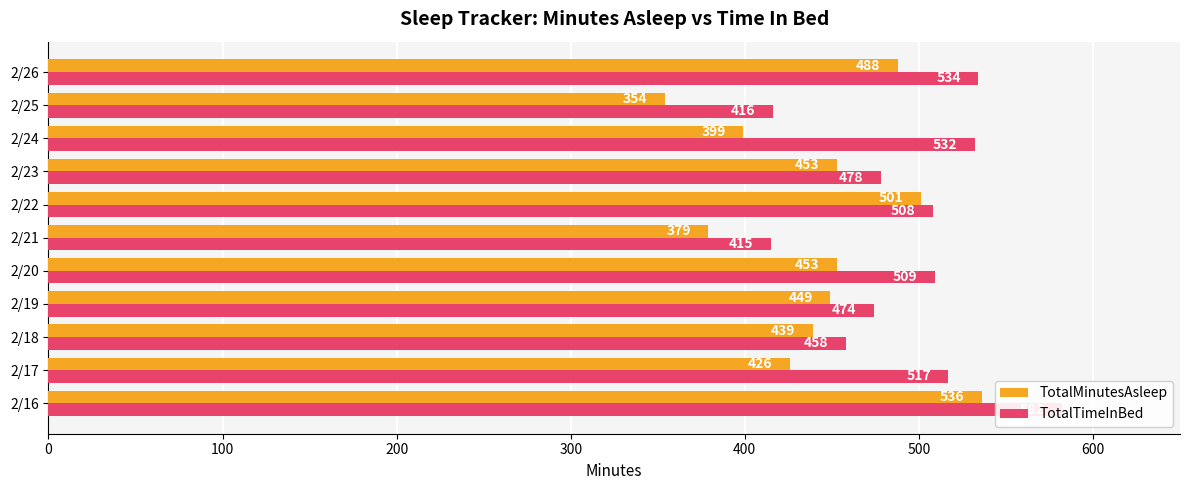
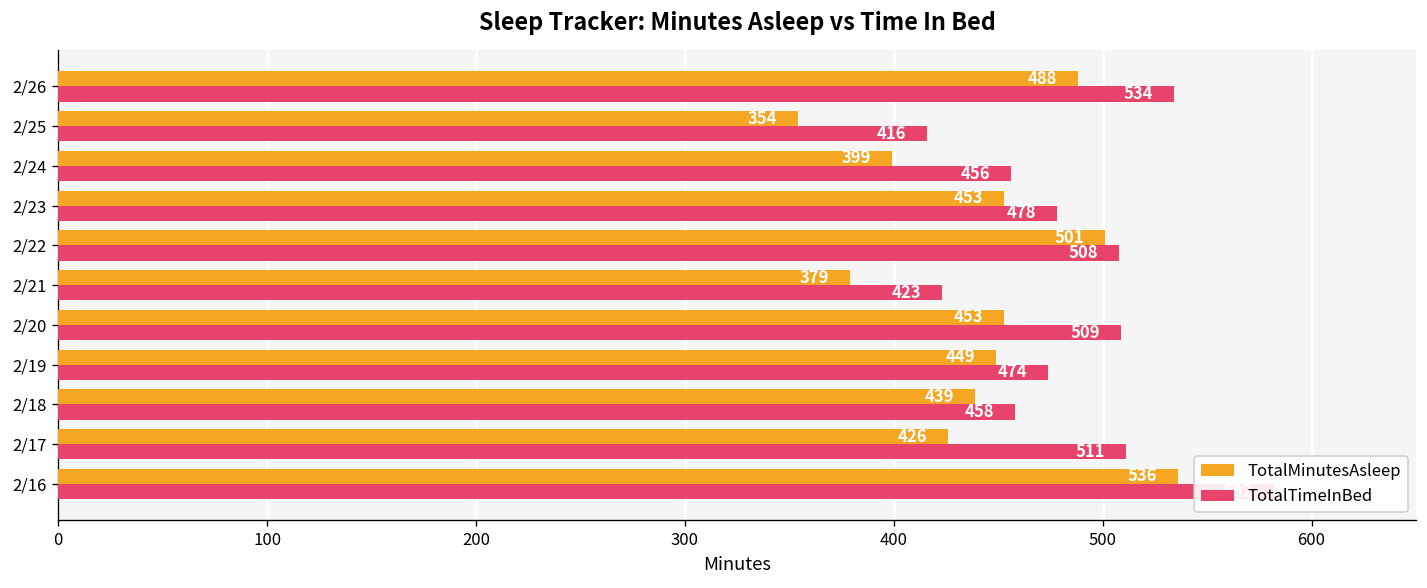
TotalTimeInBed, 2/24: 532 -> 456
TotalTimeInBed, 2/21: 415 -> 423
TotalTimeInBed, 2/17: 517 -> 511
